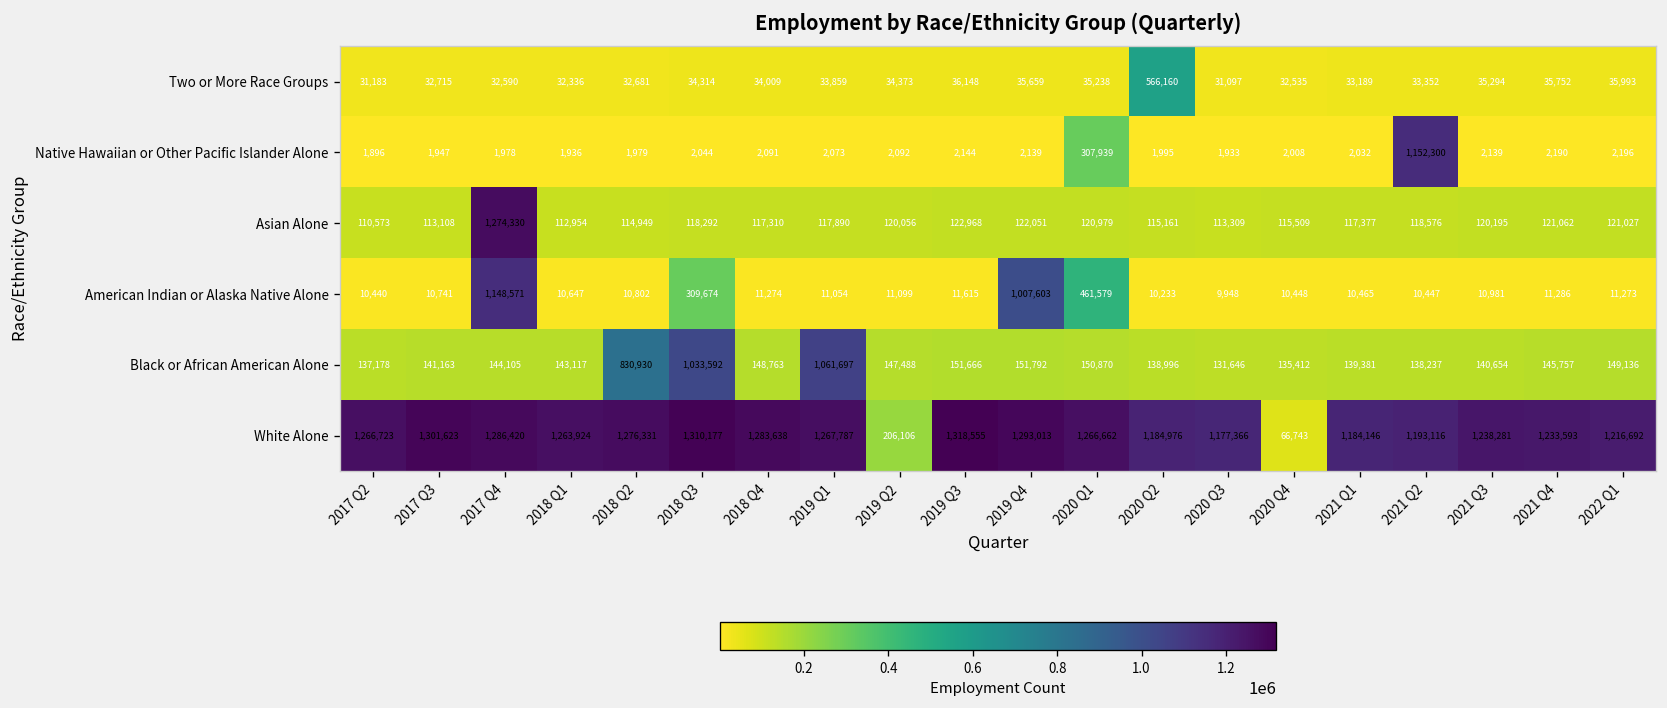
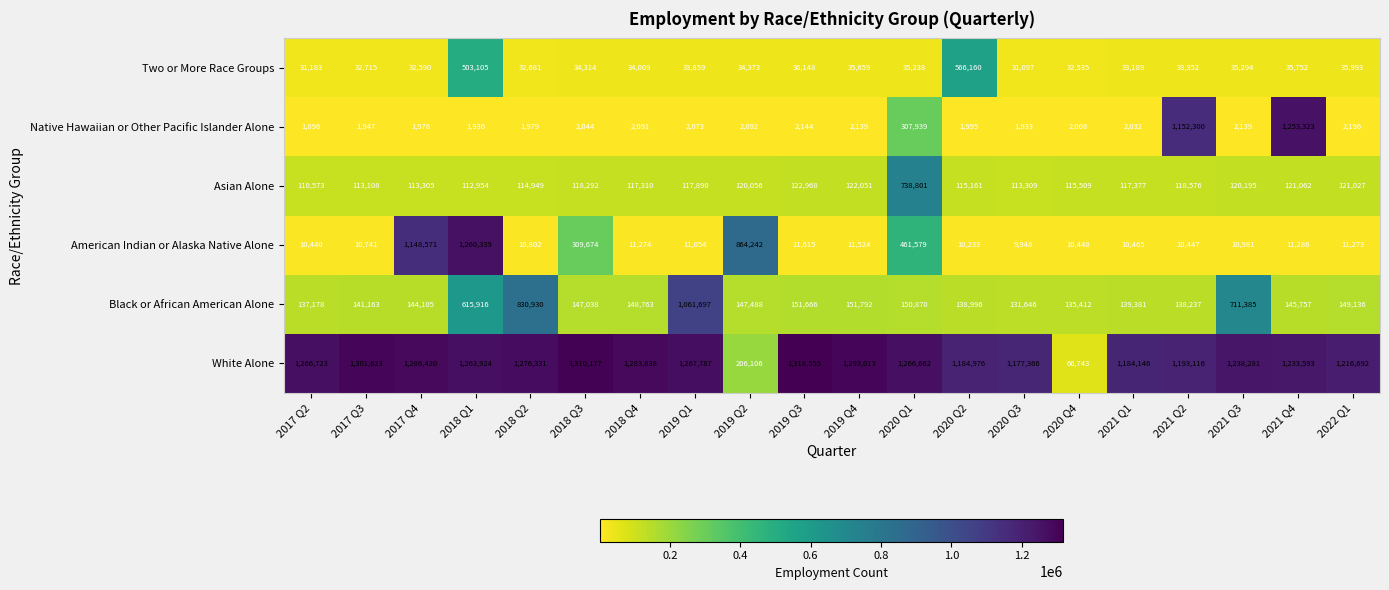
Two or More Race Groups, 2018 Q1: 32,336 -> 503,105
Native Hawaiian or Other Pacific Islander Alone, 2021 Q4: 2,190 -> 1,253,323
Asian Alone, 2017 Q4: 1,274,330 -> 113,305
Asian Alone, 2020 Q1: 120,979 -> 738,801
American Indian or Alaska Native Alone, 2018 Q1: 10,647 -> 1,260,339
American Indian or Alaska Native Alone, 2019 Q2: 11,099 -> 864,242
American Indian or Alaska Native Alone, 2019 Q4: 1,007,603 -> 11,524
Black or African American Alone, 2018 Q1: 143,117 -> 615,916
Black or African American Alone, 2018 Q3: 1,033,592 -> 147,038
Black or African American Alone, 2021 Q3: 140,654 -> 711,385
